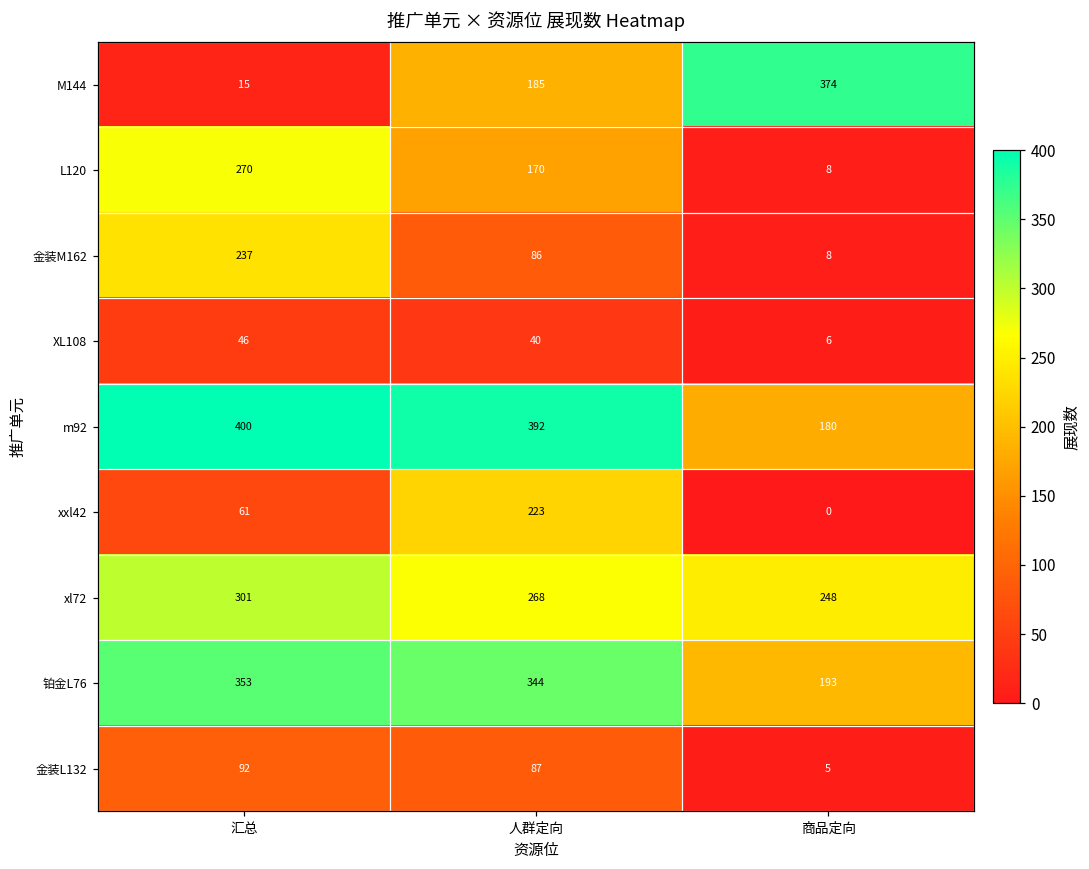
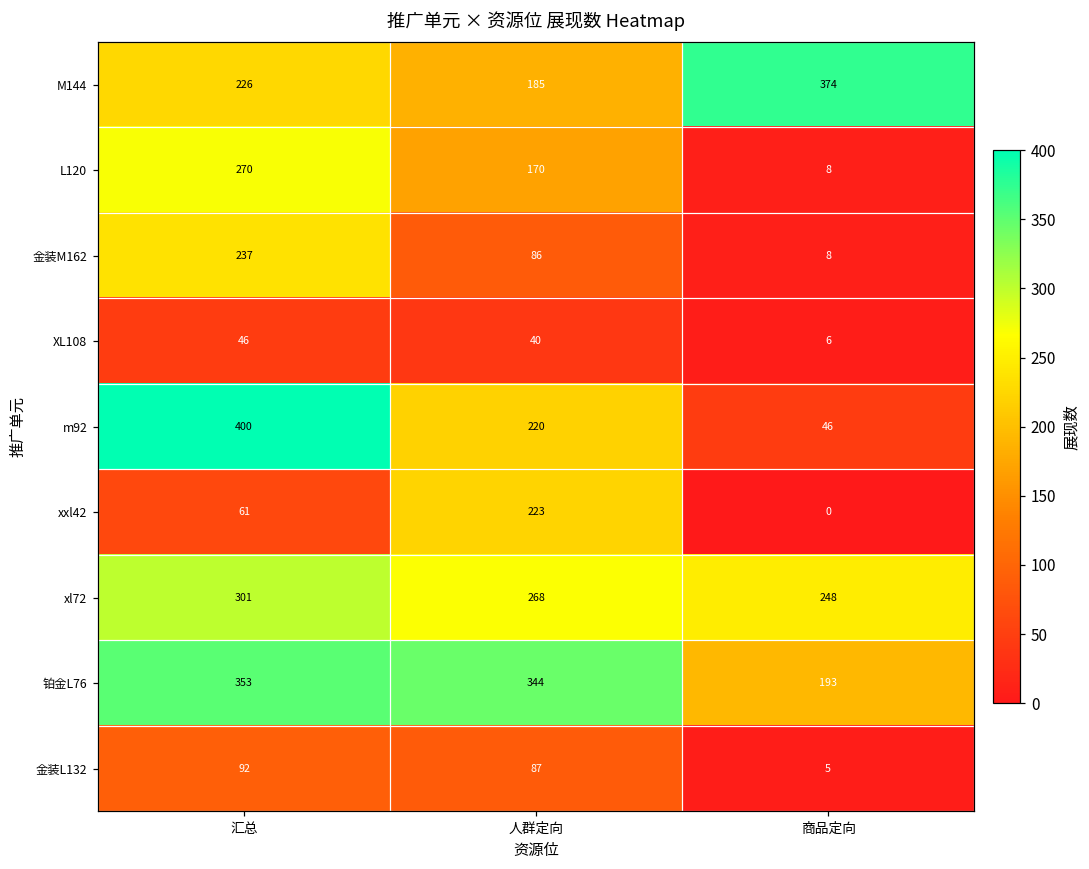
M144, 汇总: 15 -> 226
m92, 人群定向: 392 -> 220
m92, 商品定向: 180 -> 46
